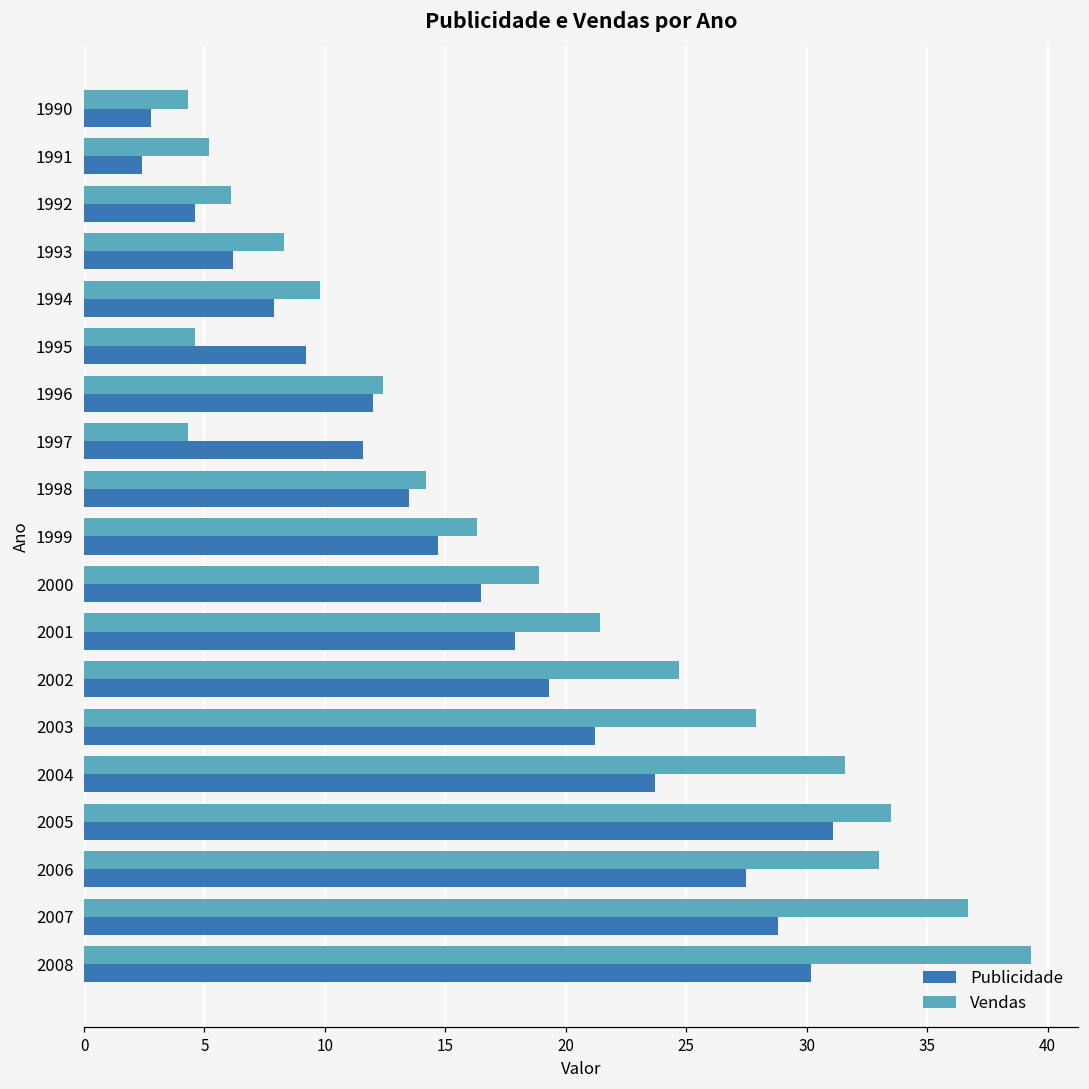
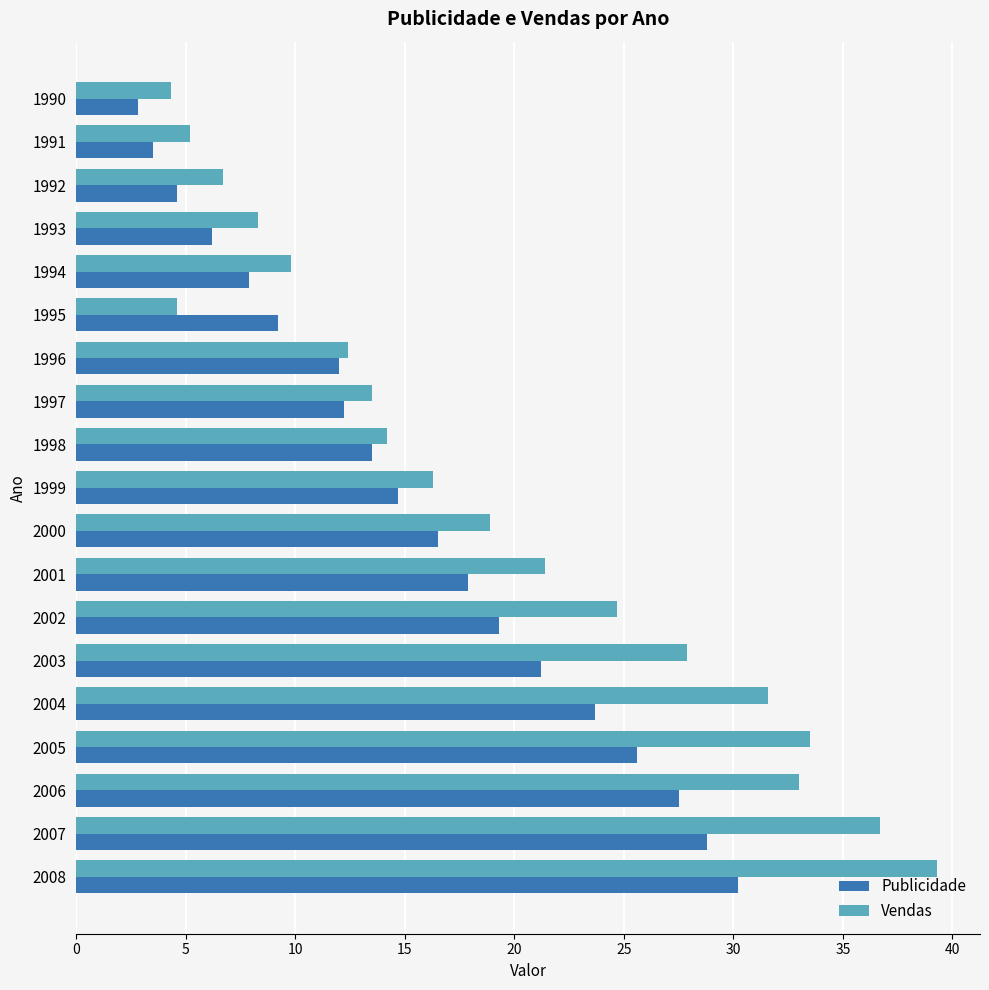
Publicidade, 1991: 2.4 -> 3.5
Vendas, 1992: 6.1 -> 6.7
Vendas, 1997: 4.3 -> 13.5
Publicidade, 1997: 11.6 -> 12.2
Publicidade, 2005: 31.1 -> 25.6
